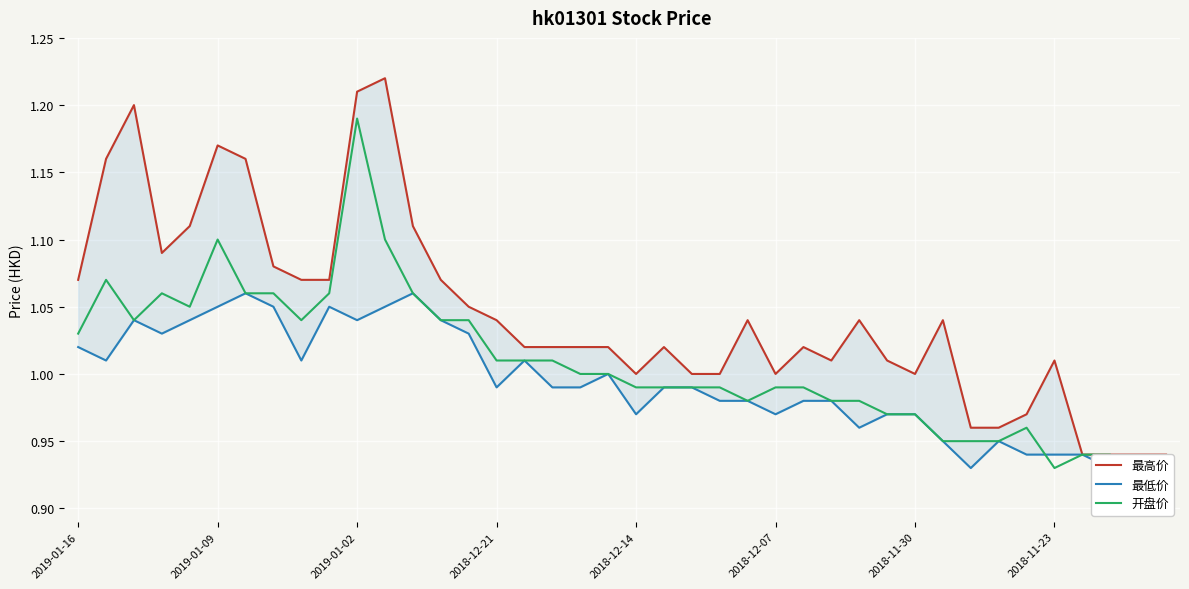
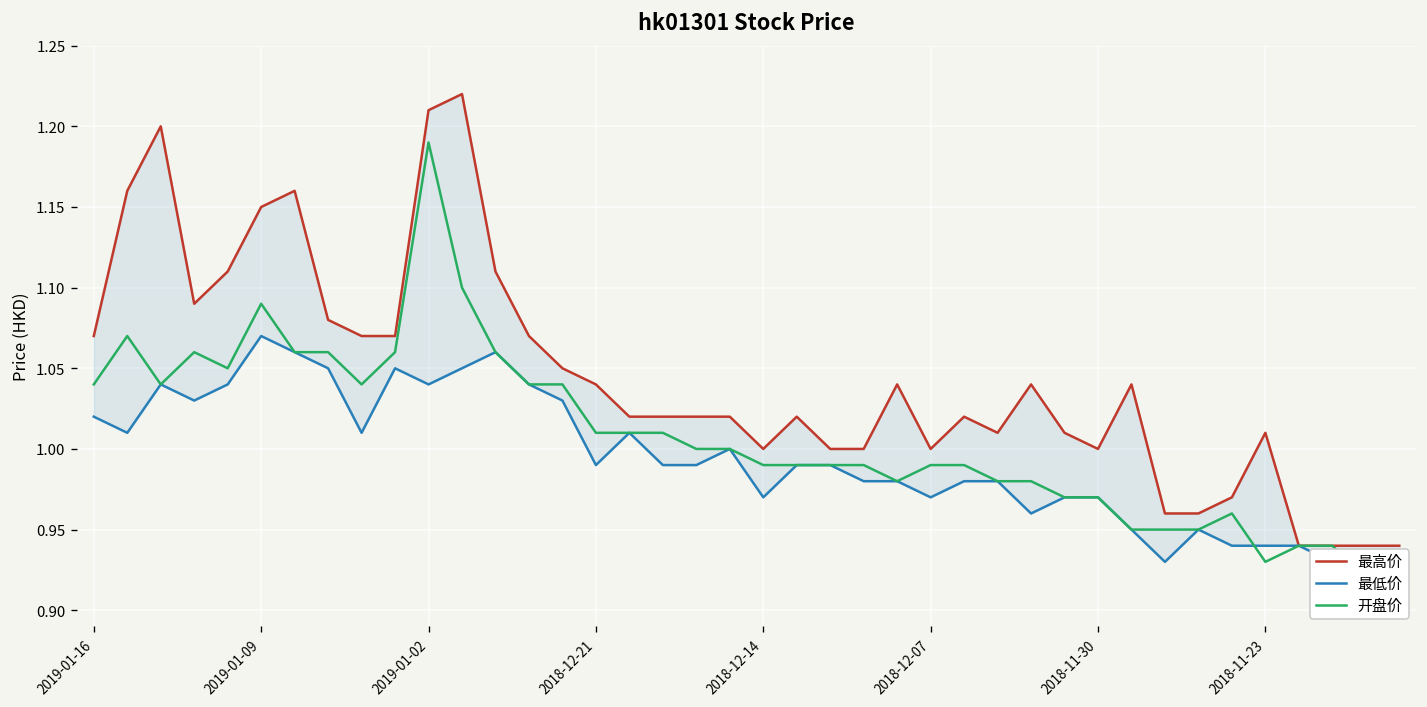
开盘价, 2019-01-16: 1.03 -> 1.04
最高价, 2019-01-09: 1.17 -> 1.15
最低价, 2019-01-09: 1.05 -> 1.07
开盘价, 2019-01-09: 1.10 -> 1.09
